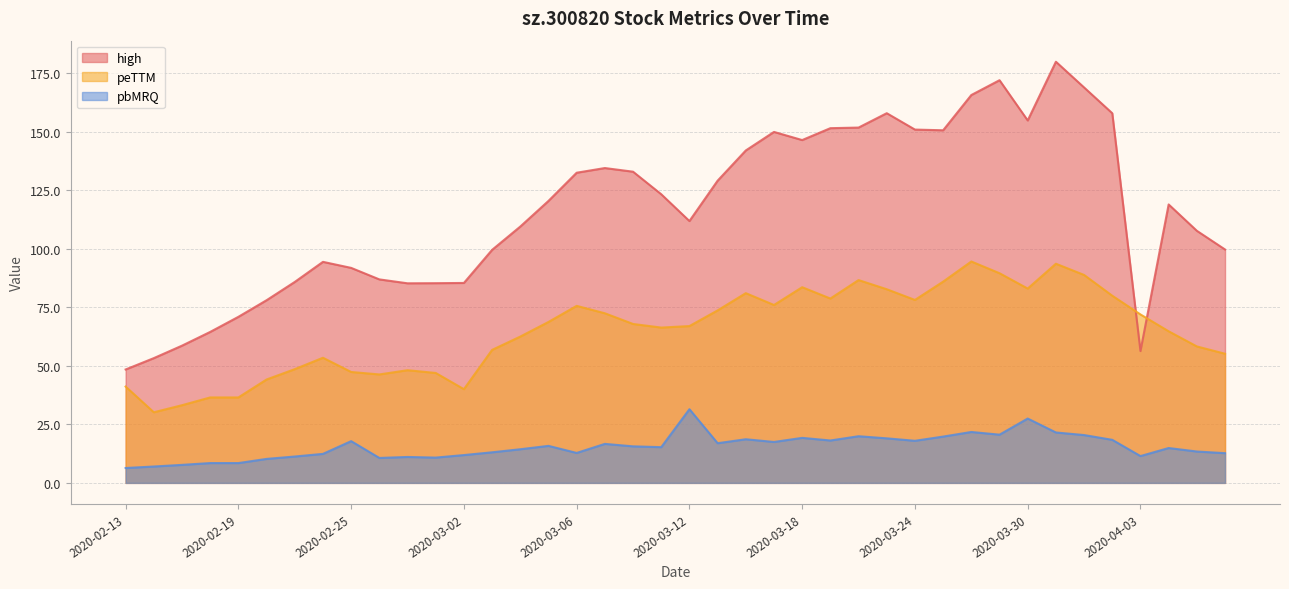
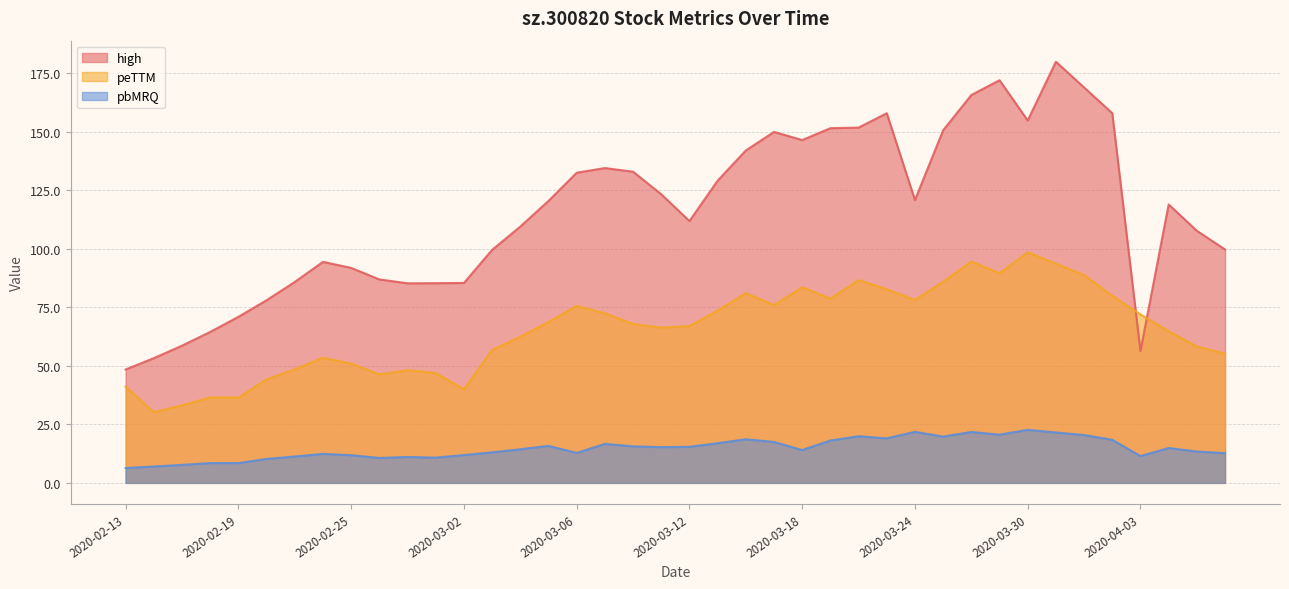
peTTM, 2020-02-25: 47 -> 51
pbMRQ, 2020-02-25: 18 -> 12
pbMRQ, 2020-03-12: 31 -> 15
pbMRQ, 2020-03-18: 19 -> 14
high, 2020-03-24: 151 -> 121
pbMRQ, 2020-03-24: 18 -> 22
peTTM, 2020-03-30: 83 -> 99
pbMRQ, 2020-03-30: 28 -> 23
